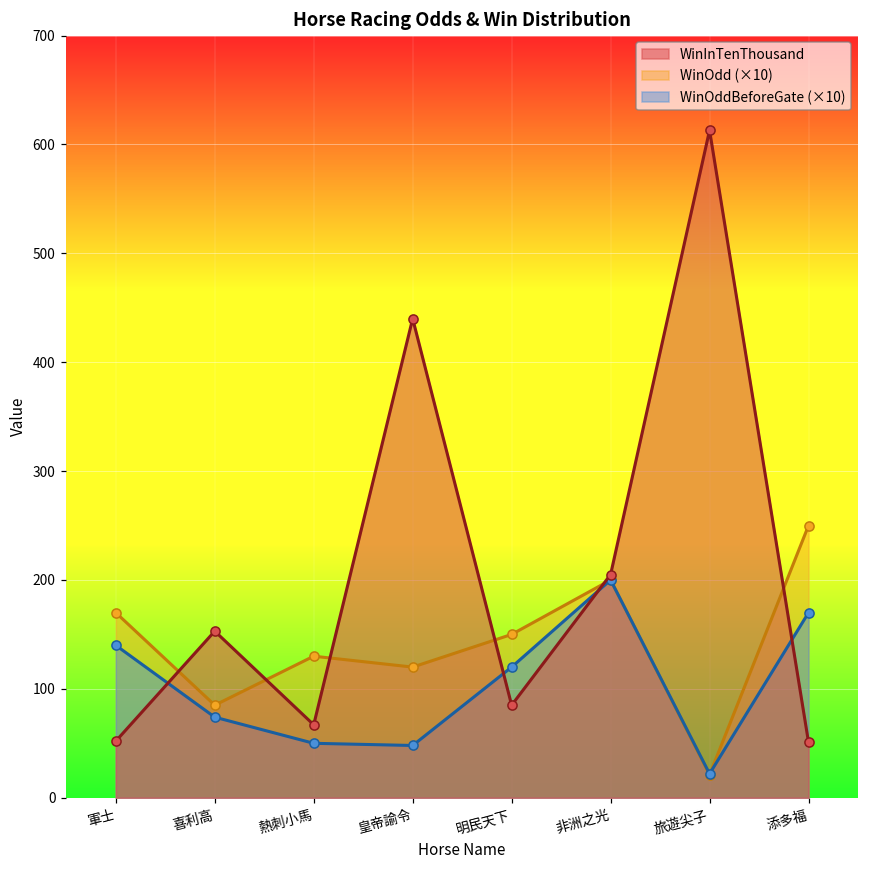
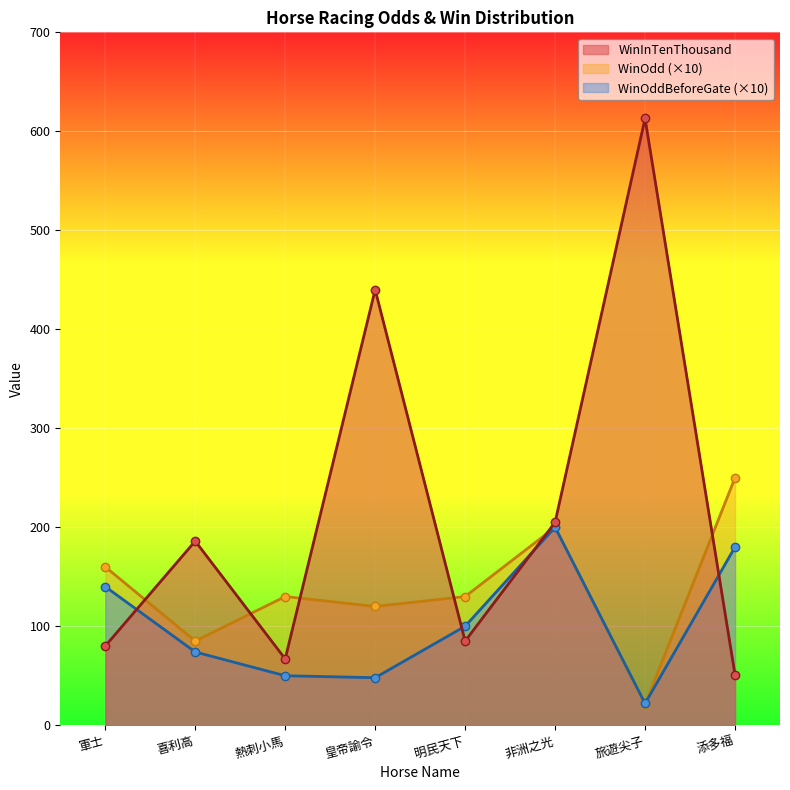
WinInTenThousand, 軍士: 50 -> 80
WinOdd (×10), 軍士: 170 -> 160
WinInTenThousand, 喜利高: 150 -> 190
WinOdd (×10), 明民天下: 150 -> 130
WinOddBeforeGate (×10), 明民天下: 120 -> 100
WinOddBeforeGate (×10), 添多福: 170 -> 180
